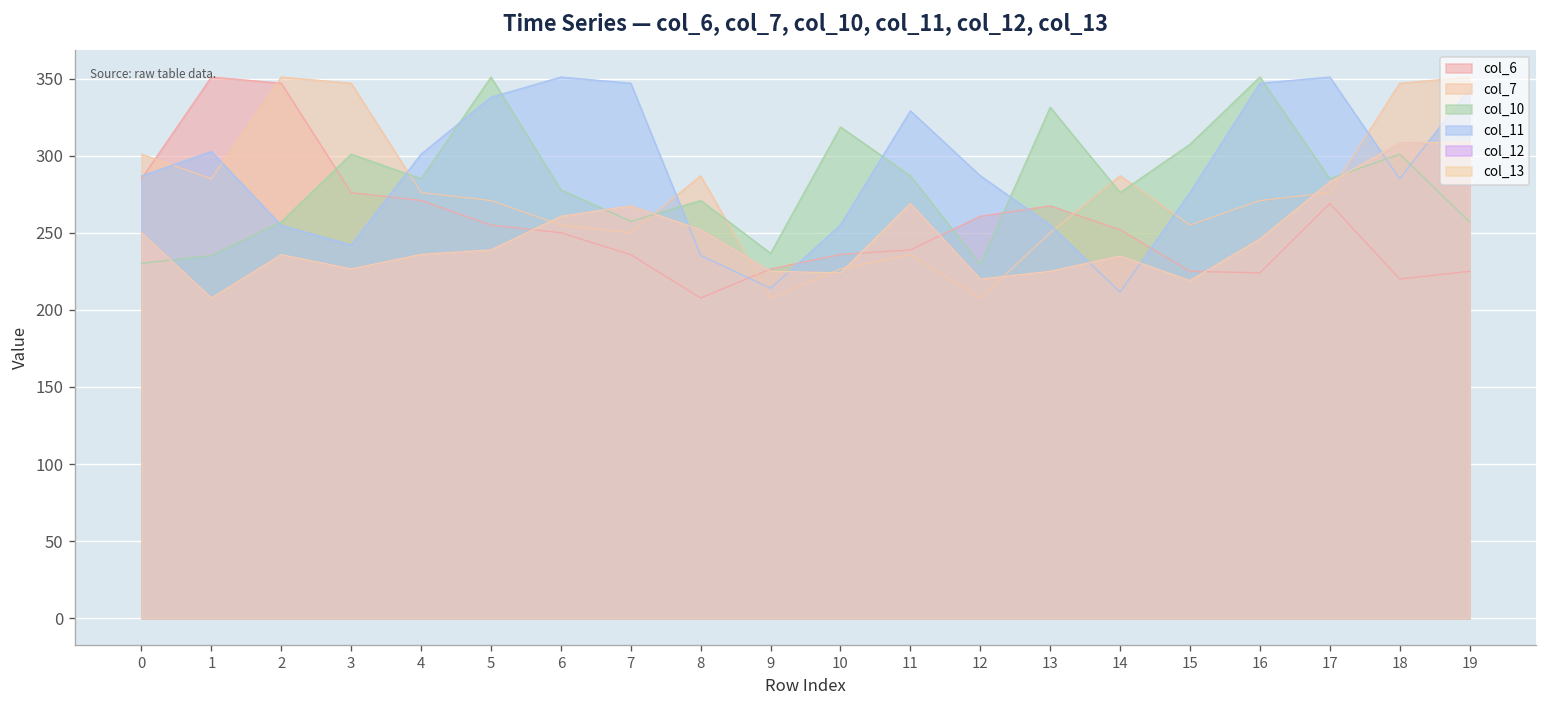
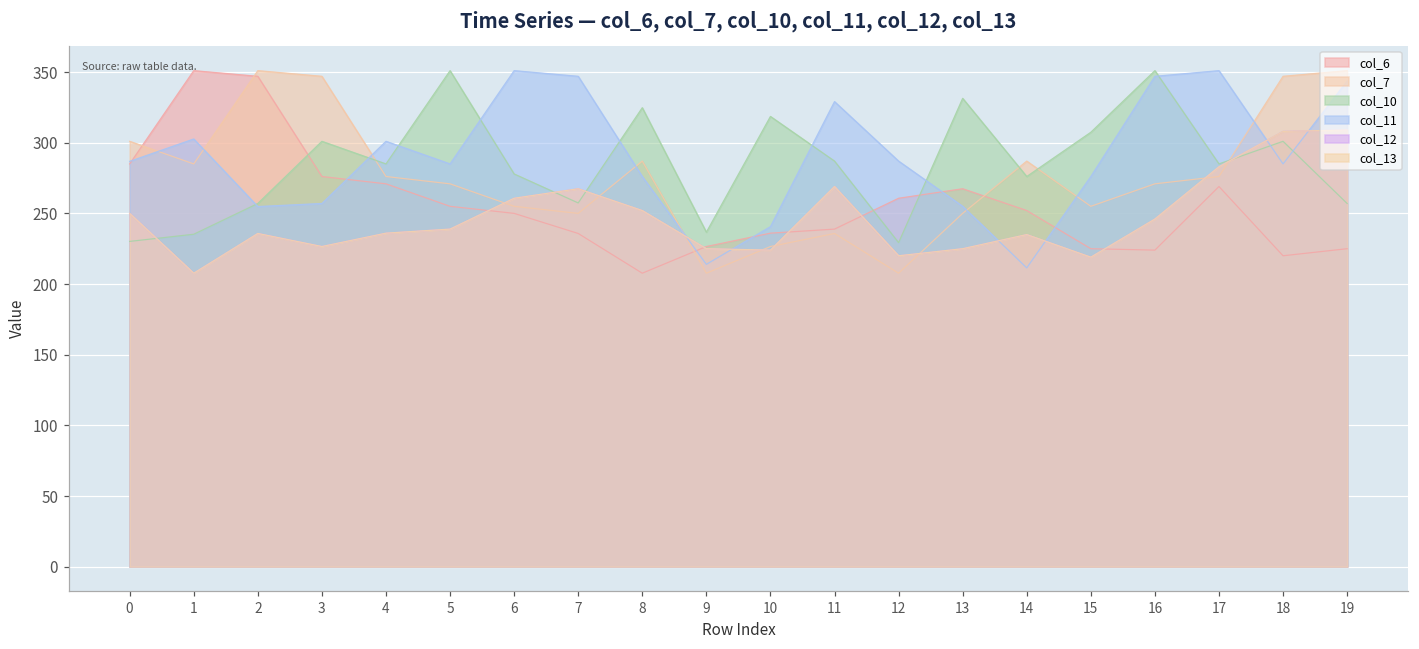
col_11, 3: 242 -> 257
col_11, 5: 338 -> 285
col_10, 8: 271 -> 325
col_11, 8: 235 -> 276
col_11, 10: 255 -> 241
